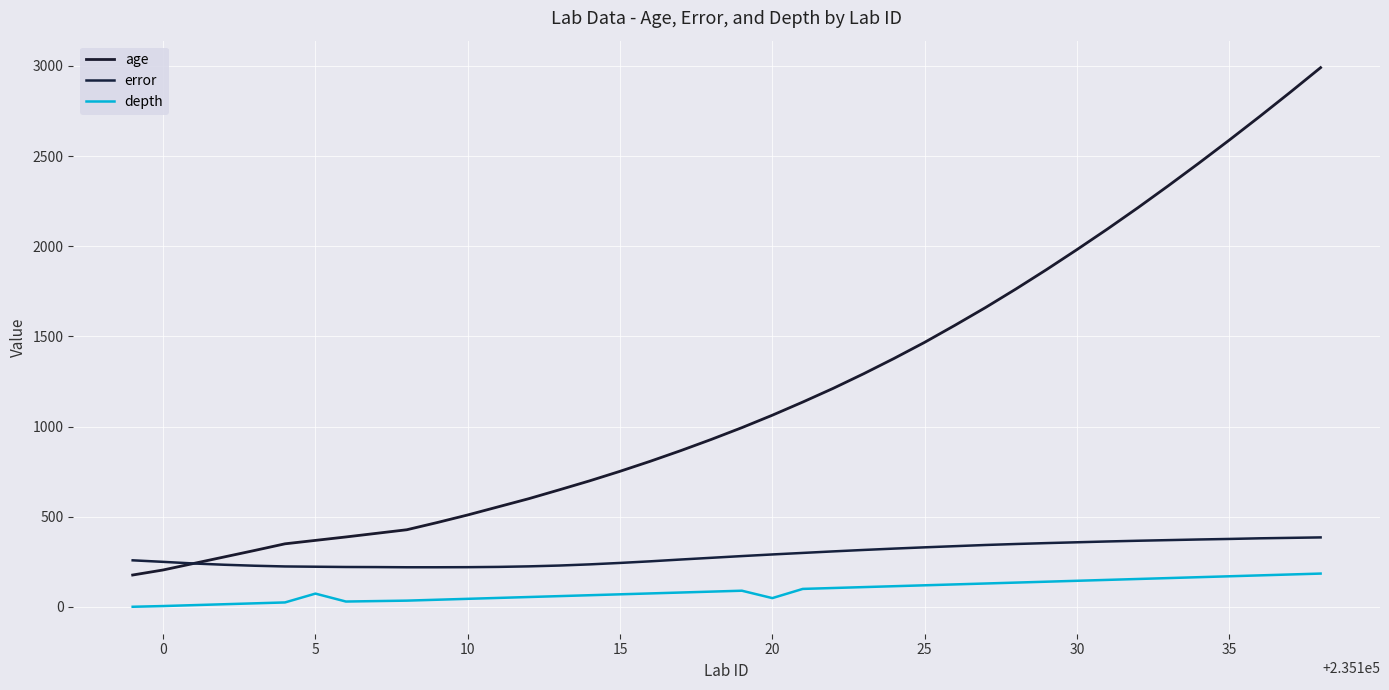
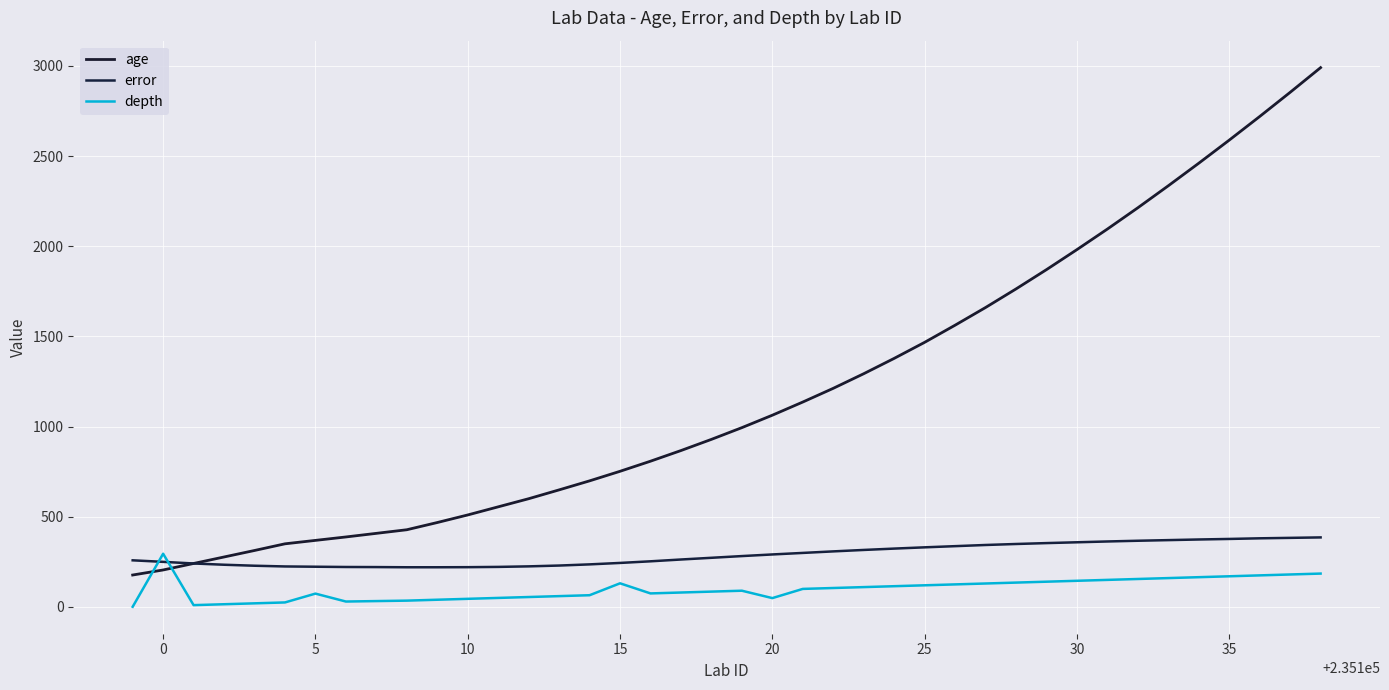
depth, 0: 10 -> 300
depth, 15: 70 -> 130
